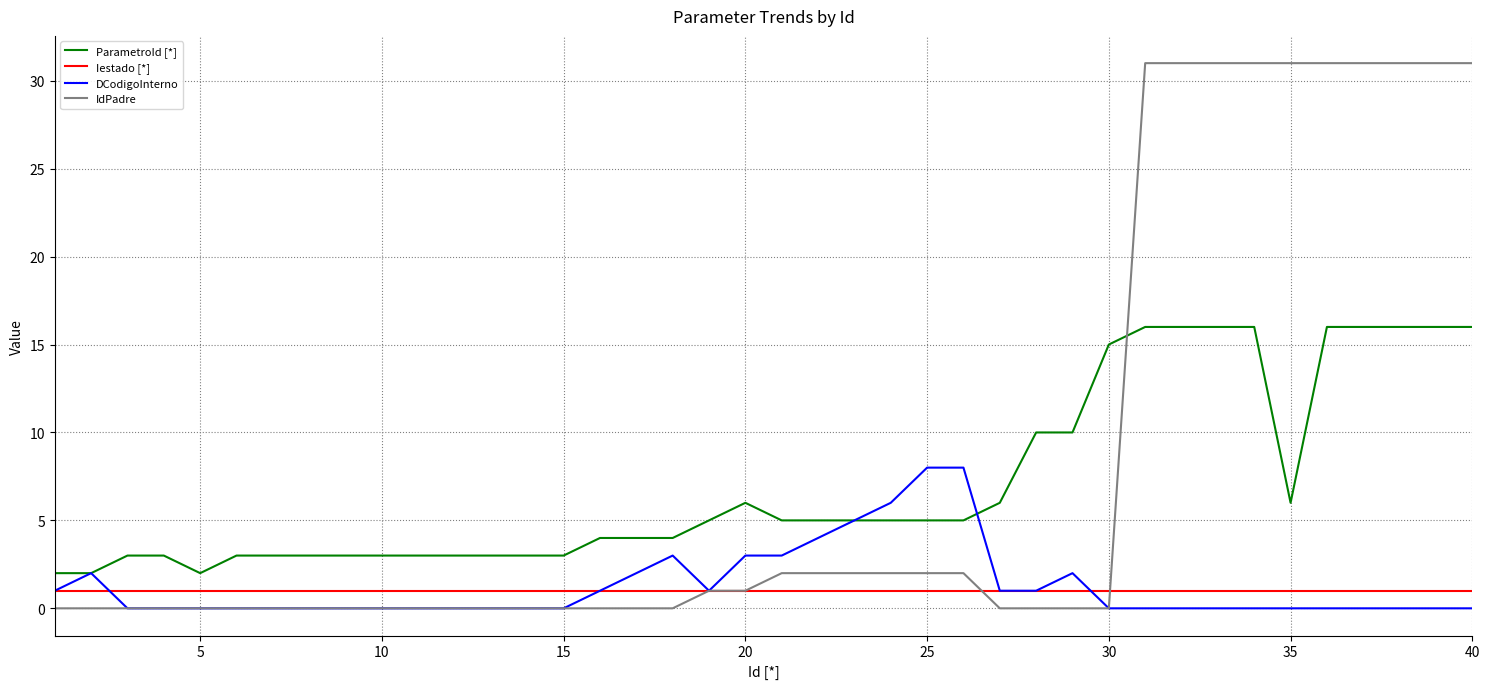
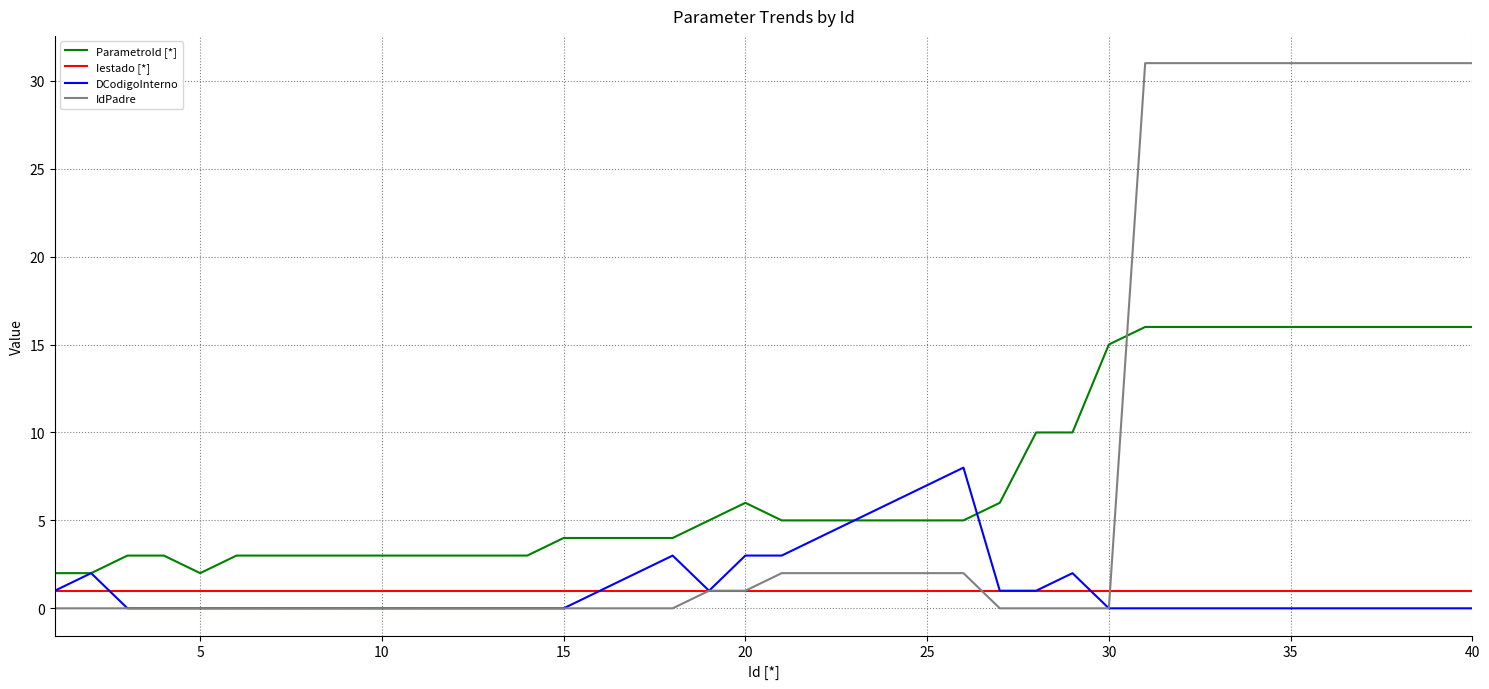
ParametroId [*], 15: 3 -> 4
DCodigoInterno, 25: 8 -> 7
ParametroId [*], 35: 6 -> 16
